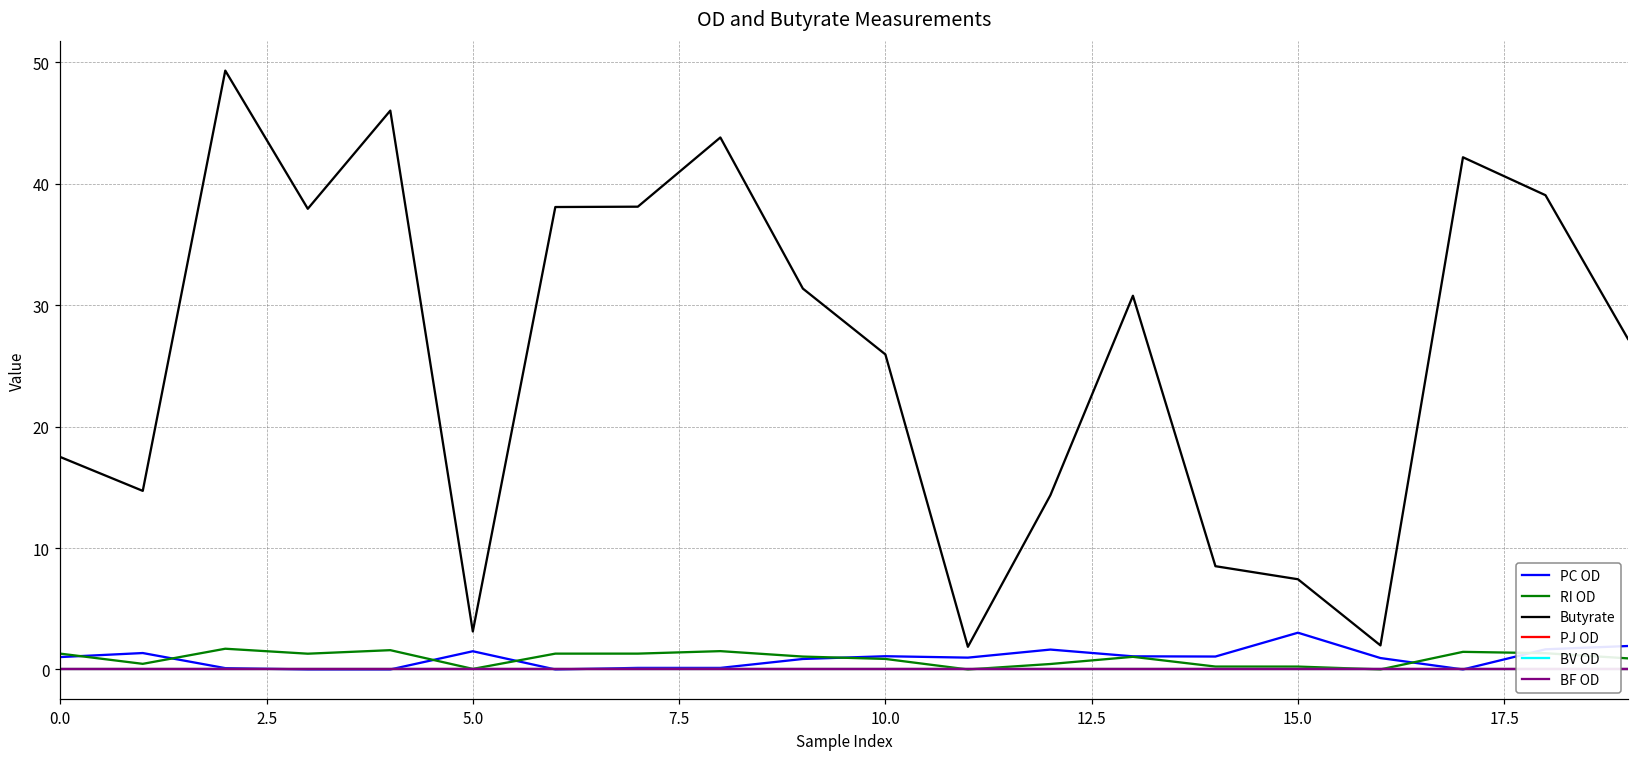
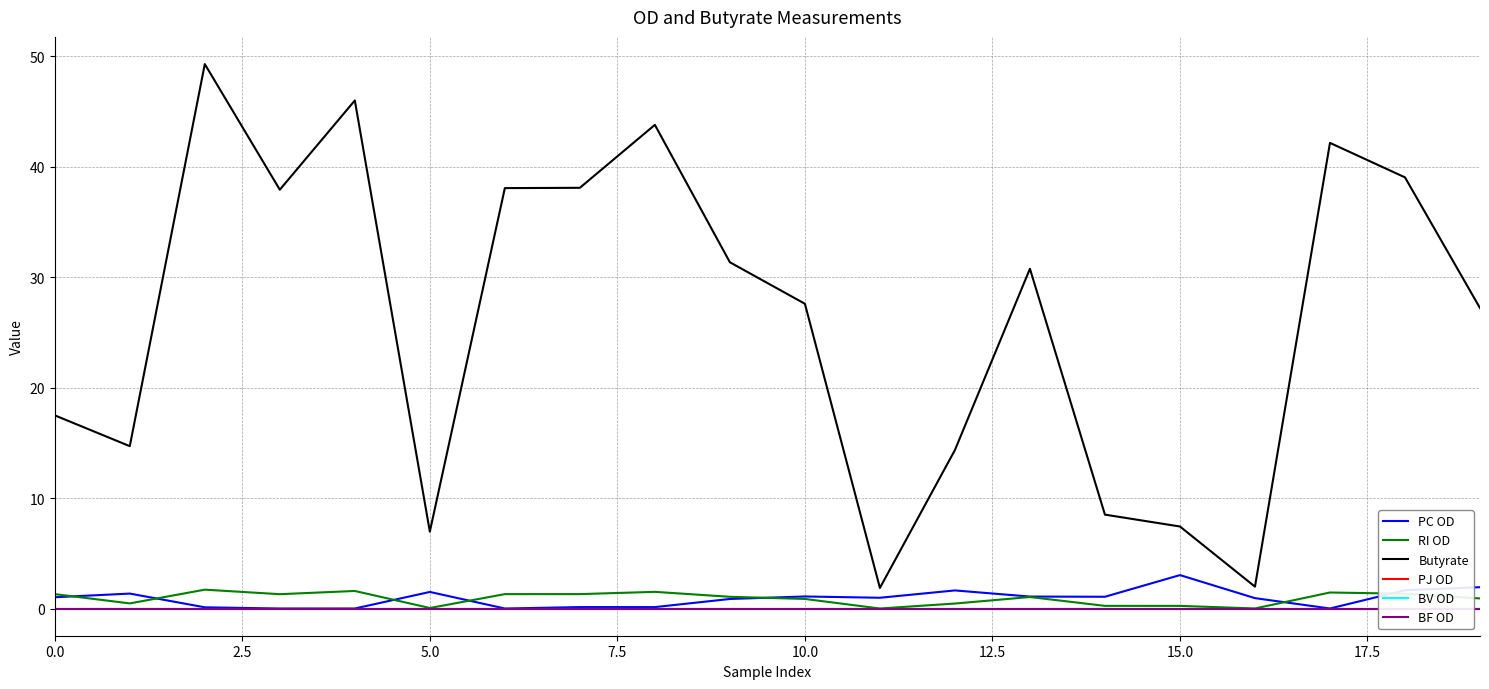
Butyrate, 5.0: 3.1 -> 7.0
Butyrate, 10.0: 25.9 -> 27.6
